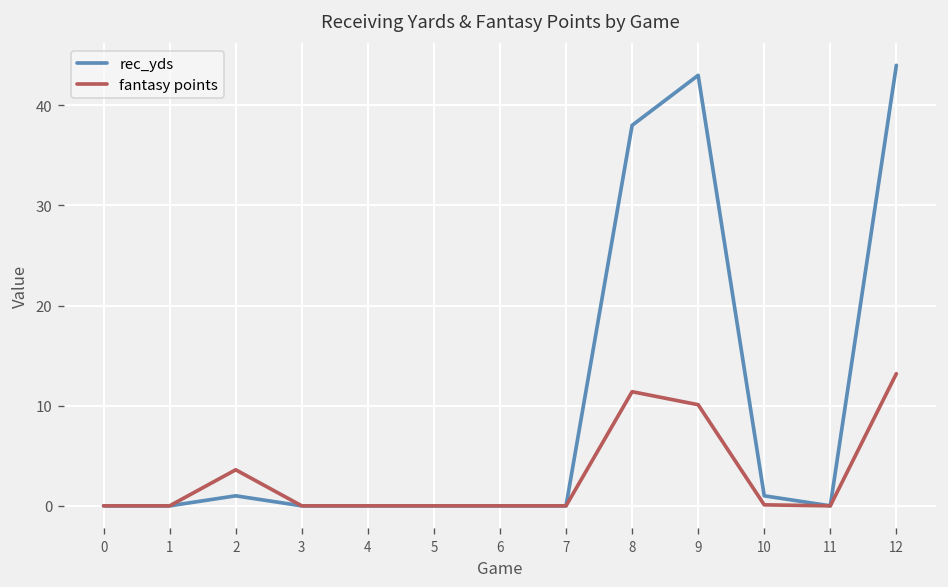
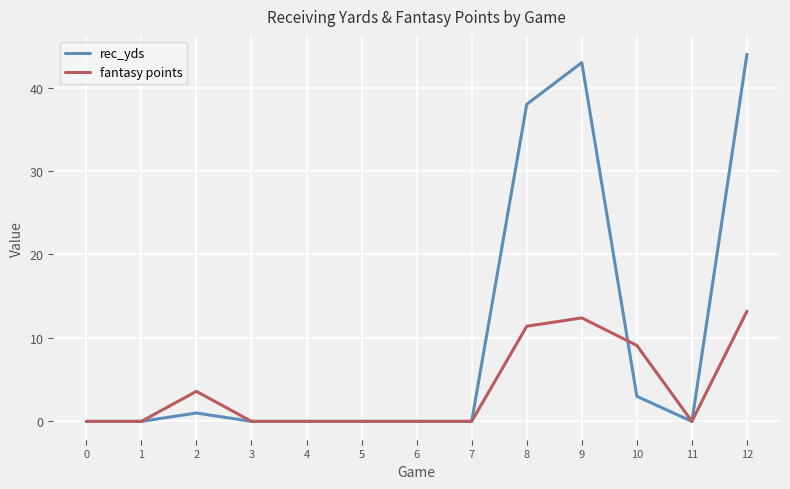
fantasy points, 9: 10 -> 12
rec_yds, 10: 1 -> 3
fantasy points, 10: 0 -> 9
